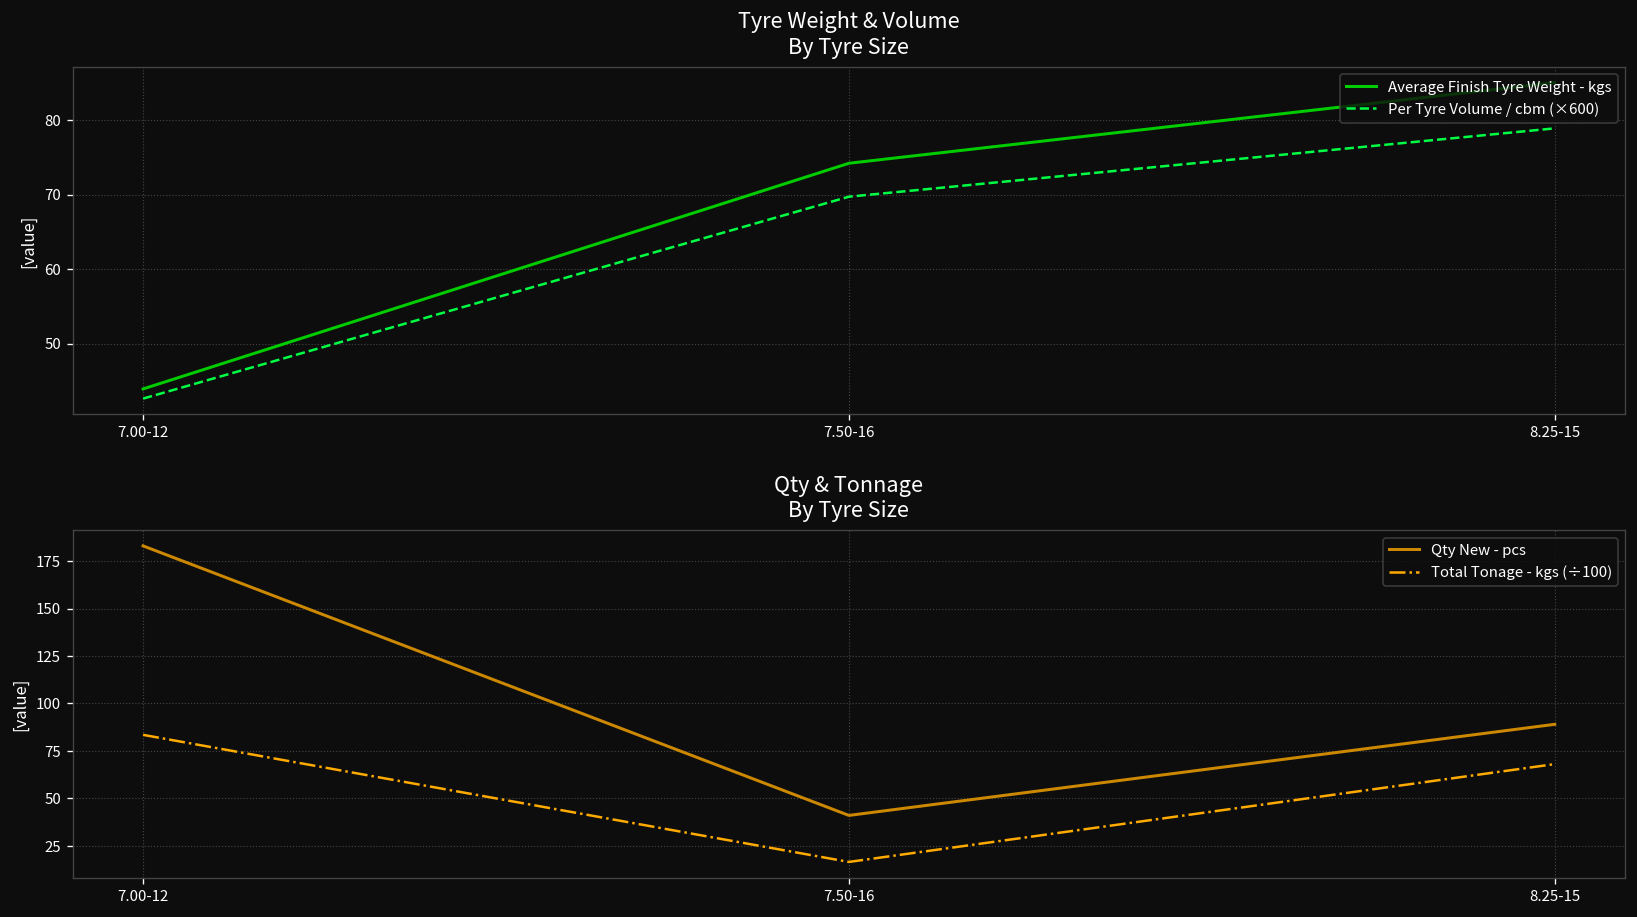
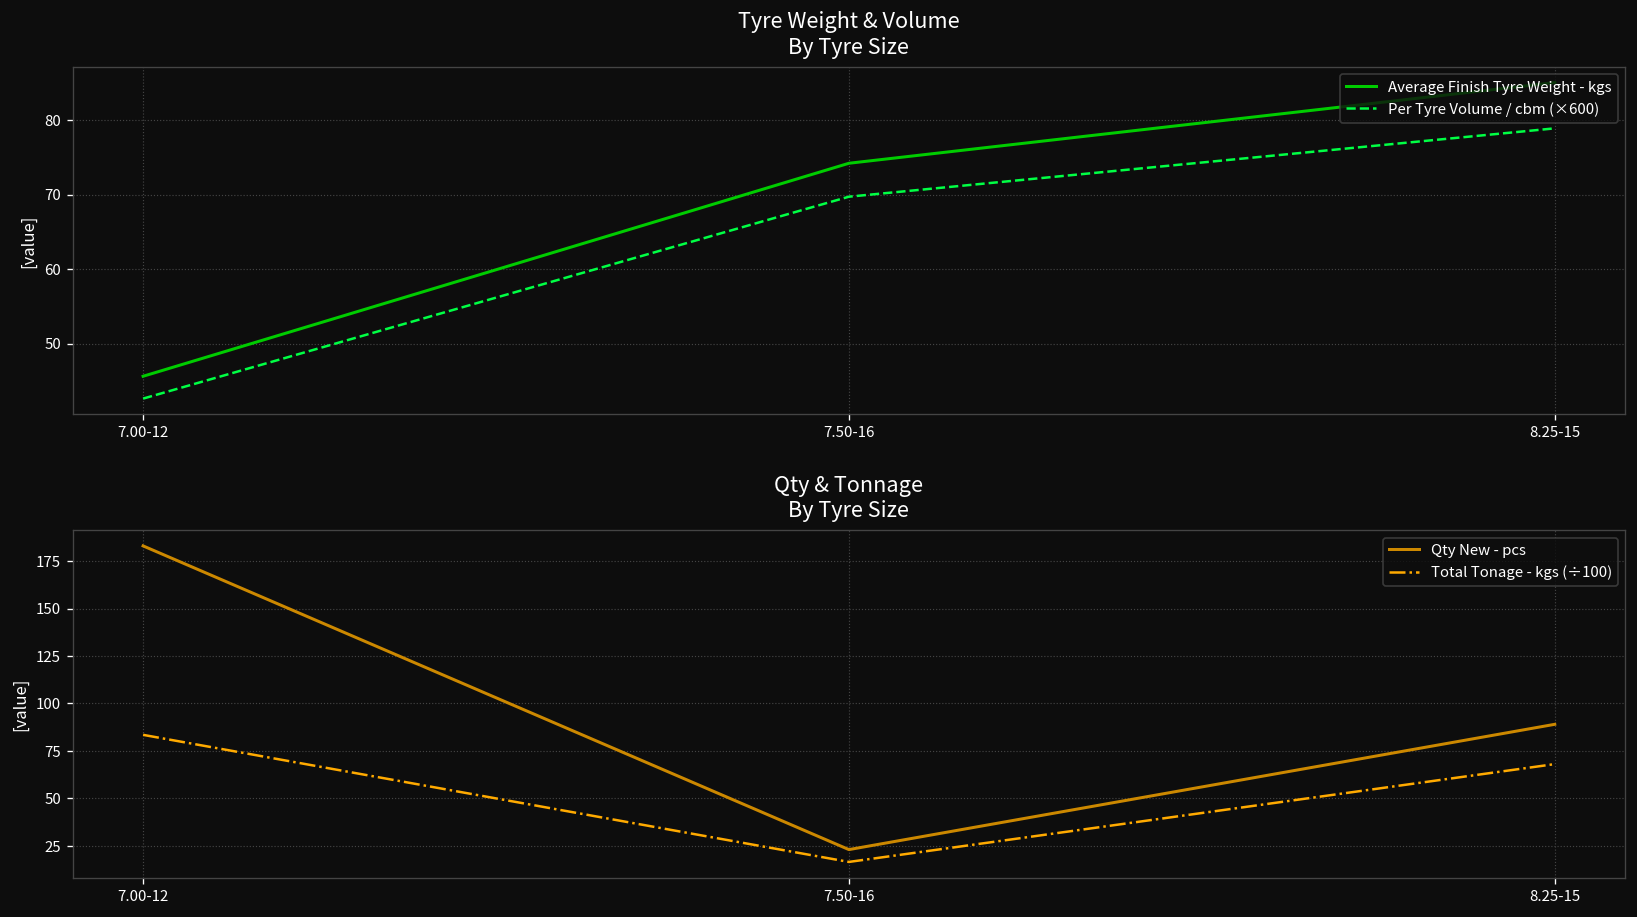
Tyre Weight & Volume By Tyre Size, Average Finish Tyre Weight - kgs, 7.00-12: 44 -> 46
Qty & Tonnage By Tyre Size, Qty New - pcs, 7.50-16: 41 -> 23
